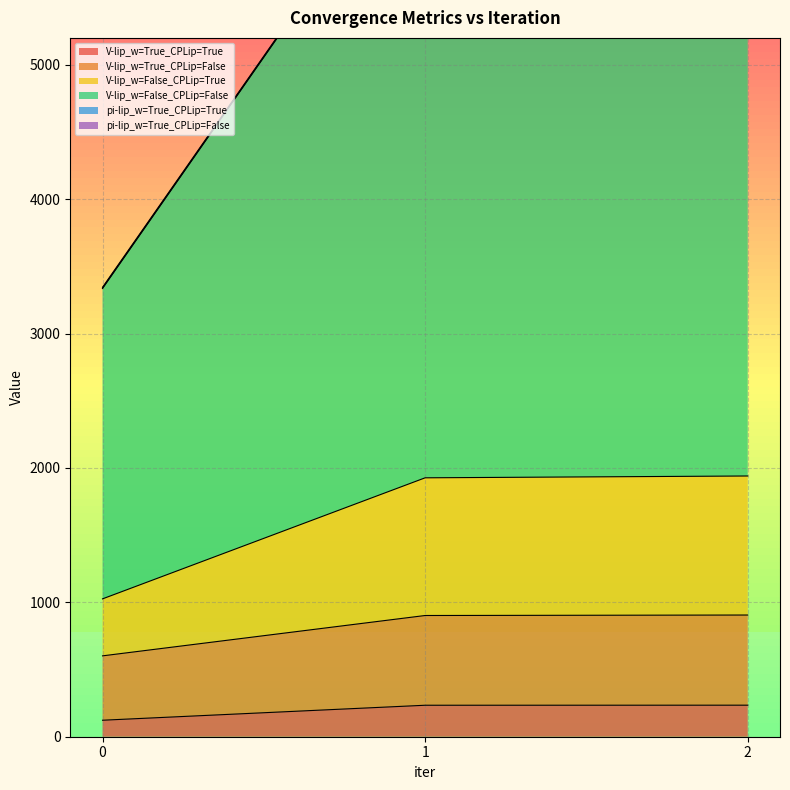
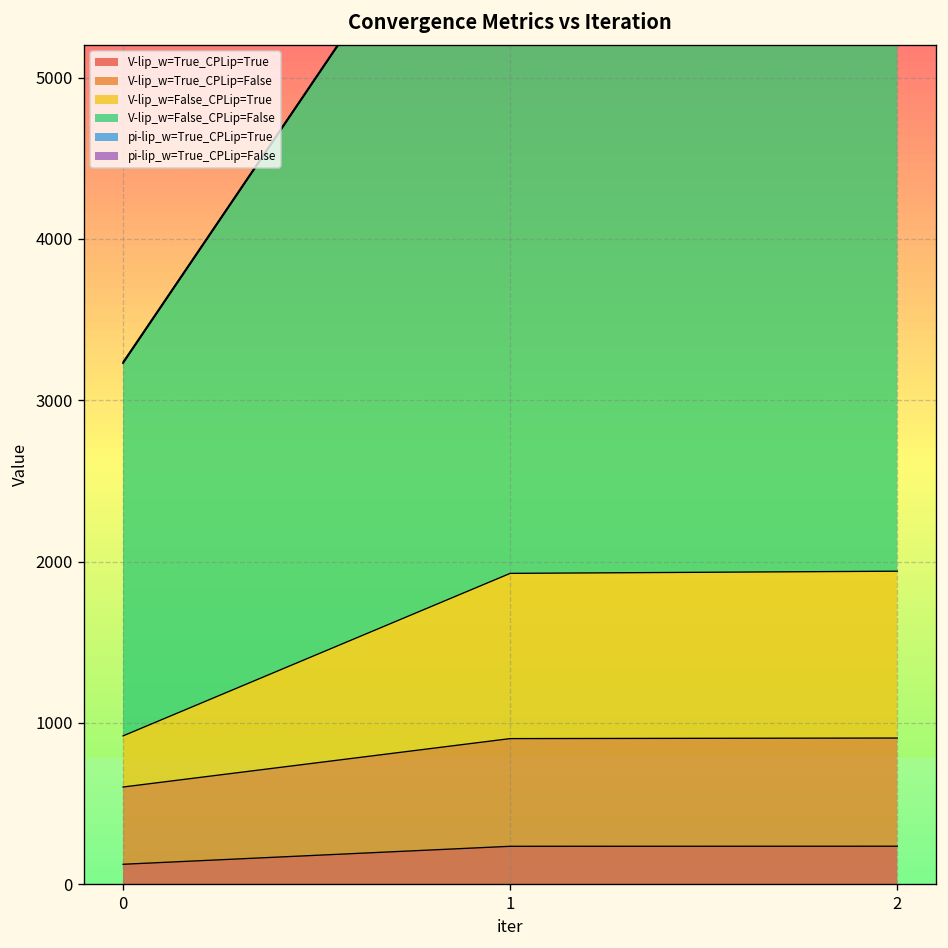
V-lip_w=False_CPLip=True, 0: 420 -> 320
